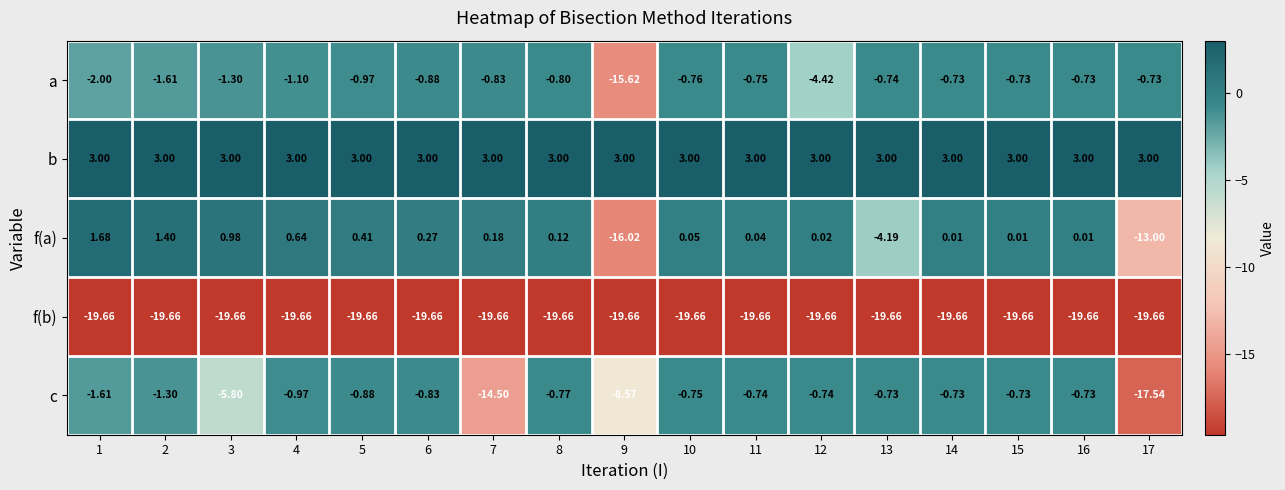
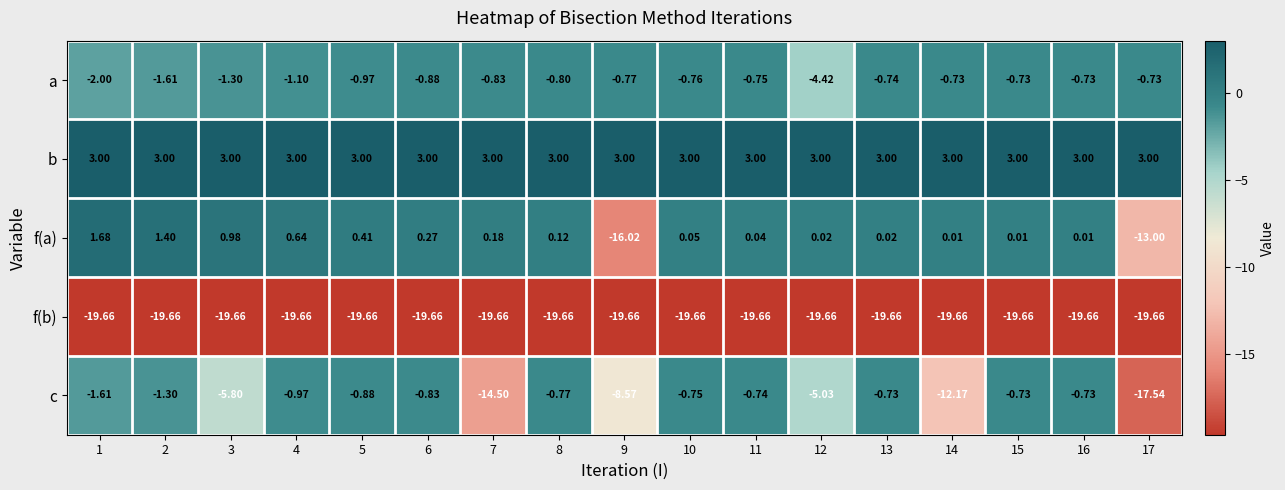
a, 9: -15.62 -> -0.77
f(a), 13: -4.19 -> 0.02
c, 12: -0.74 -> -5.03
c, 14: -0.73 -> -12.17
